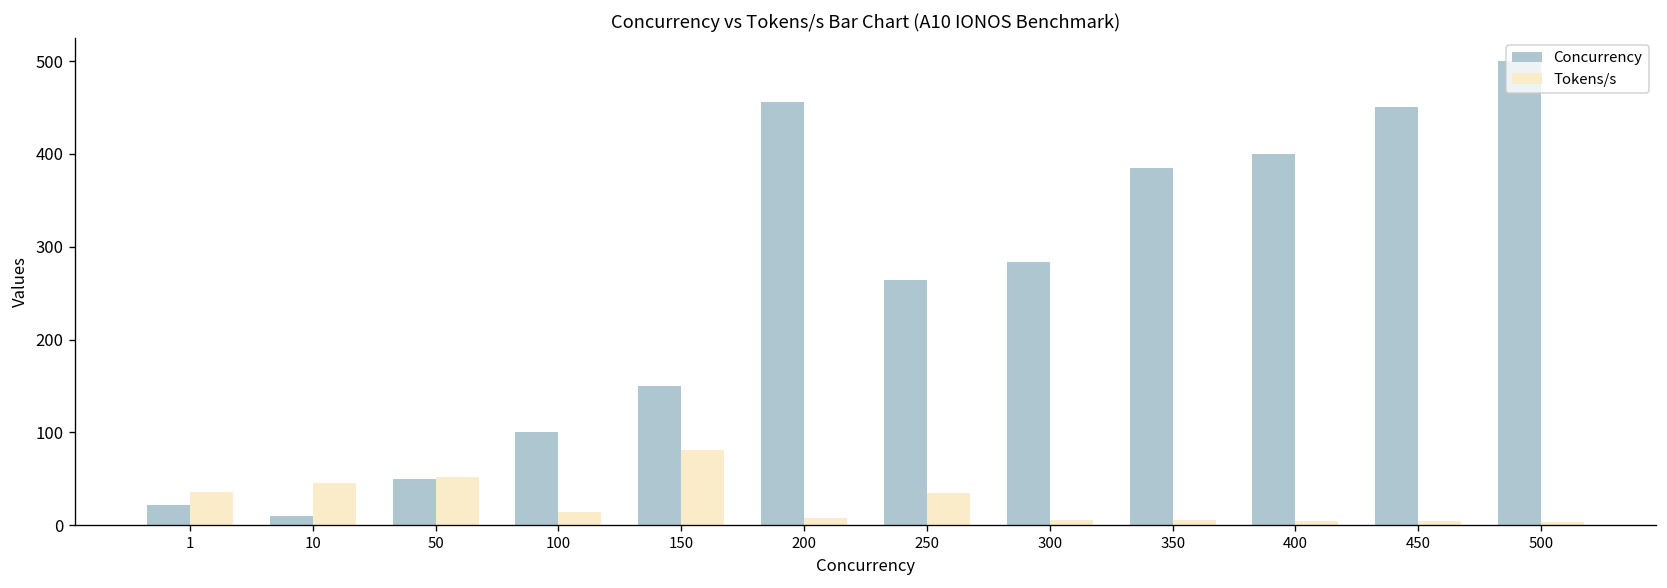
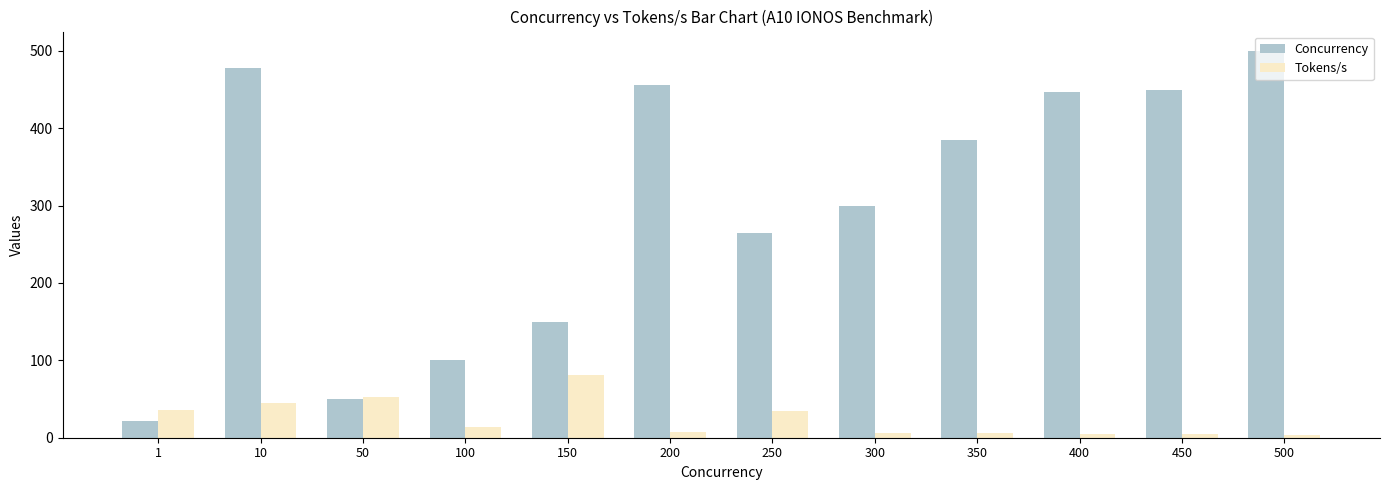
Concurrency, 10: 10 -> 480
Concurrency, 300: 280 -> 300
Concurrency, 400: 400 -> 450
